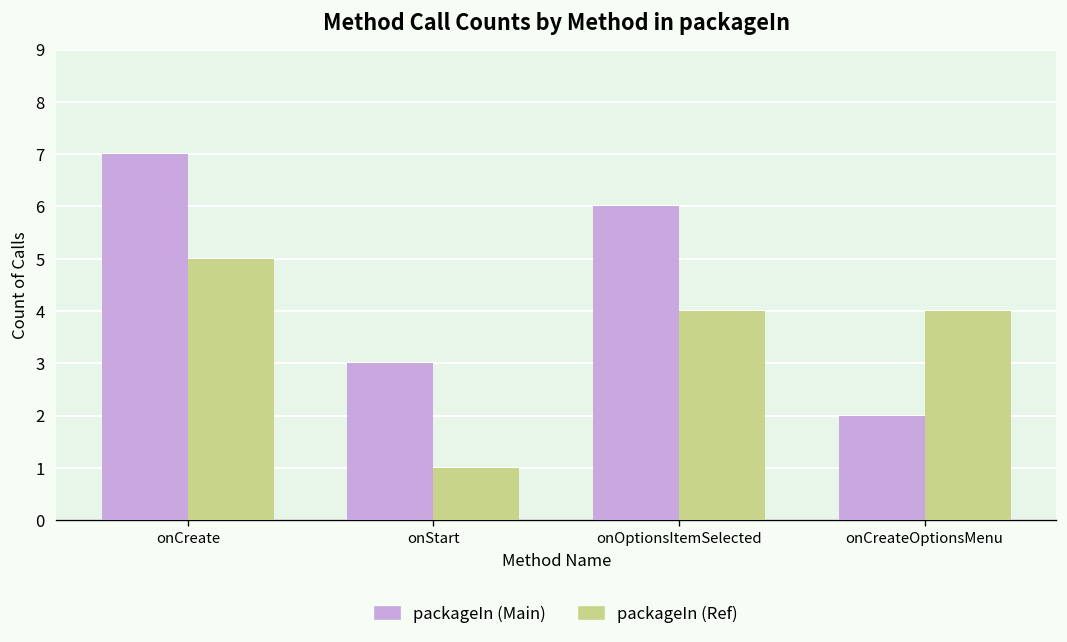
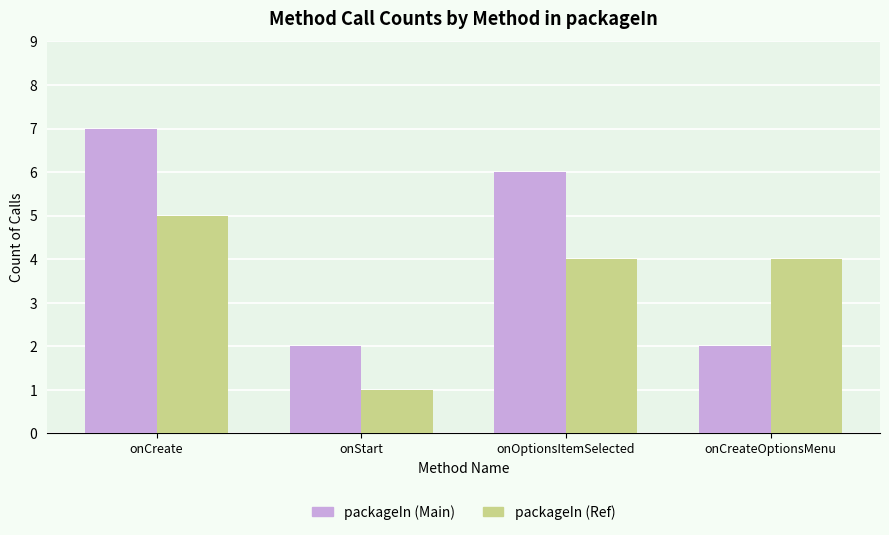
packageIn (Main), onStart: 3 -> 2
